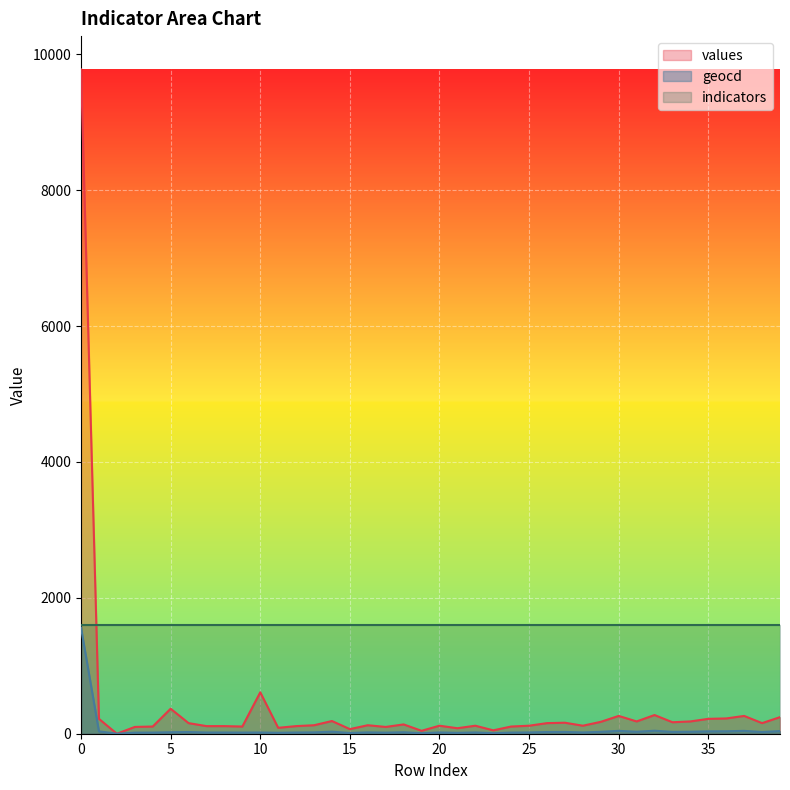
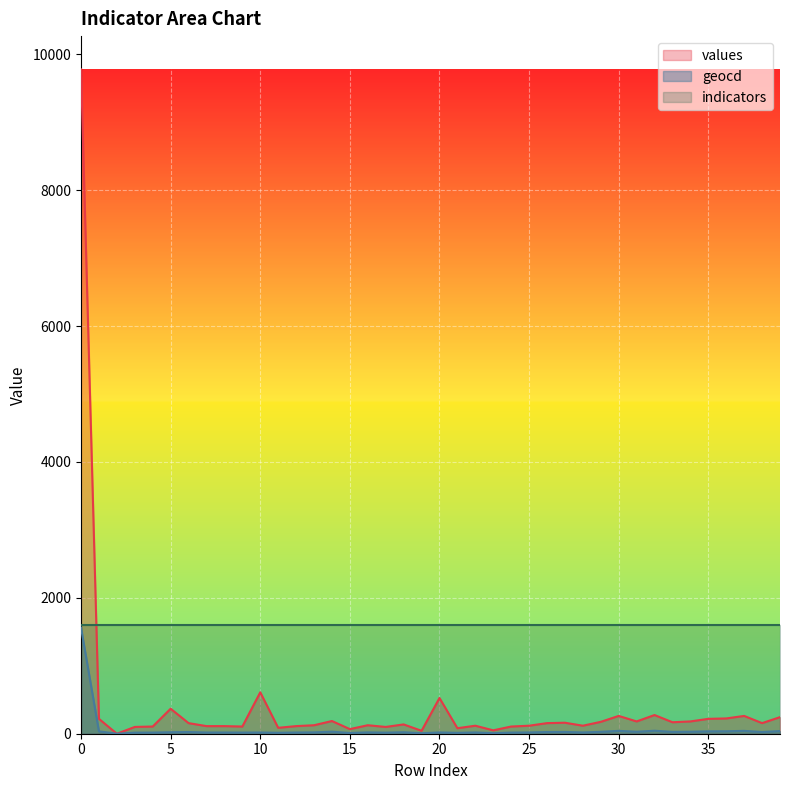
values, 20: 100 -> 500
